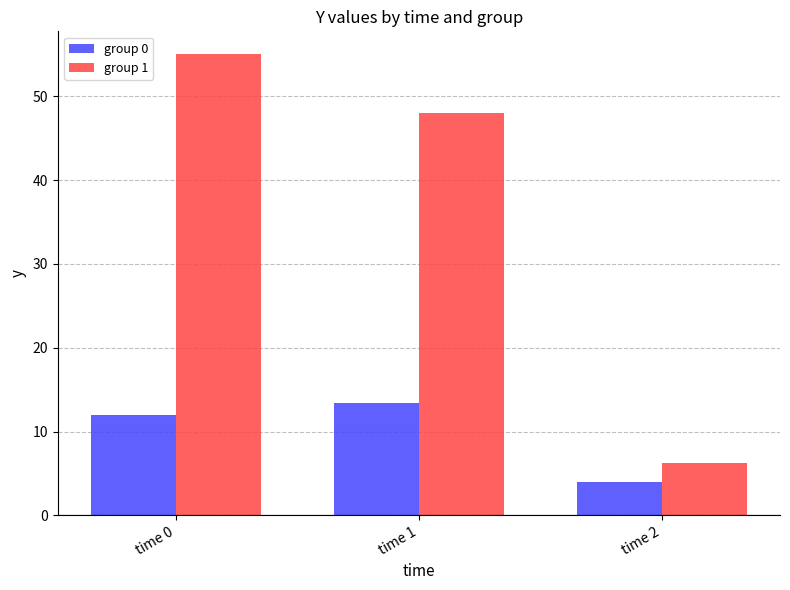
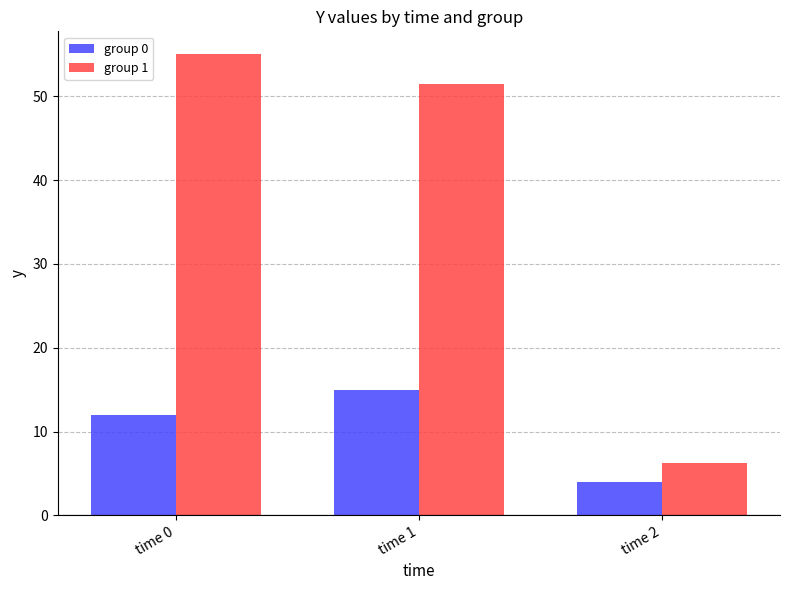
group 0, time 1: 13 -> 15
group 1, time 1: 48 -> 52
